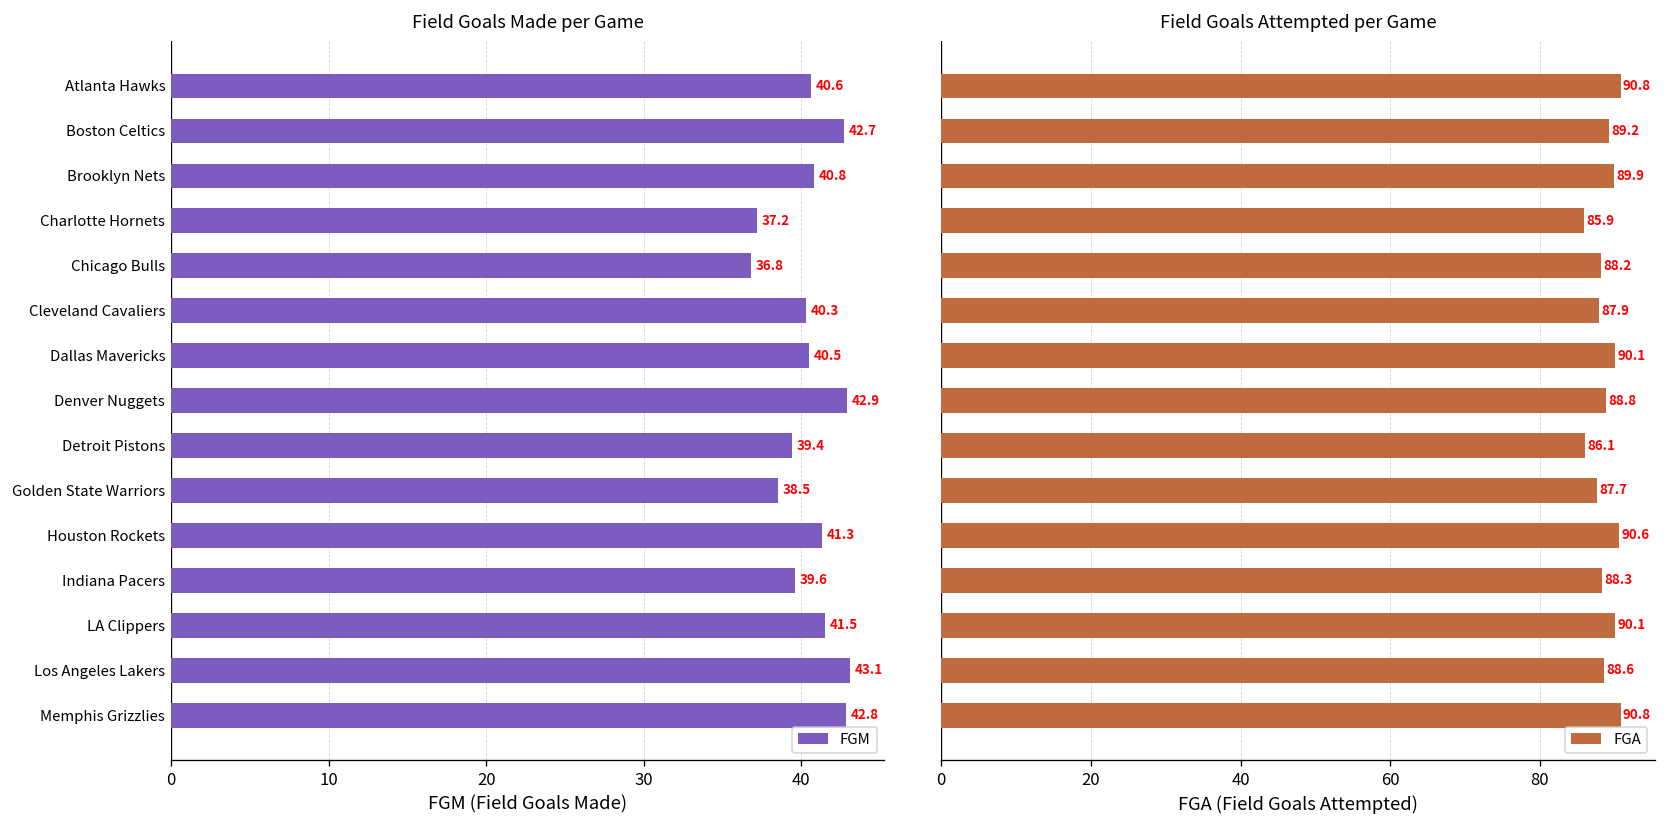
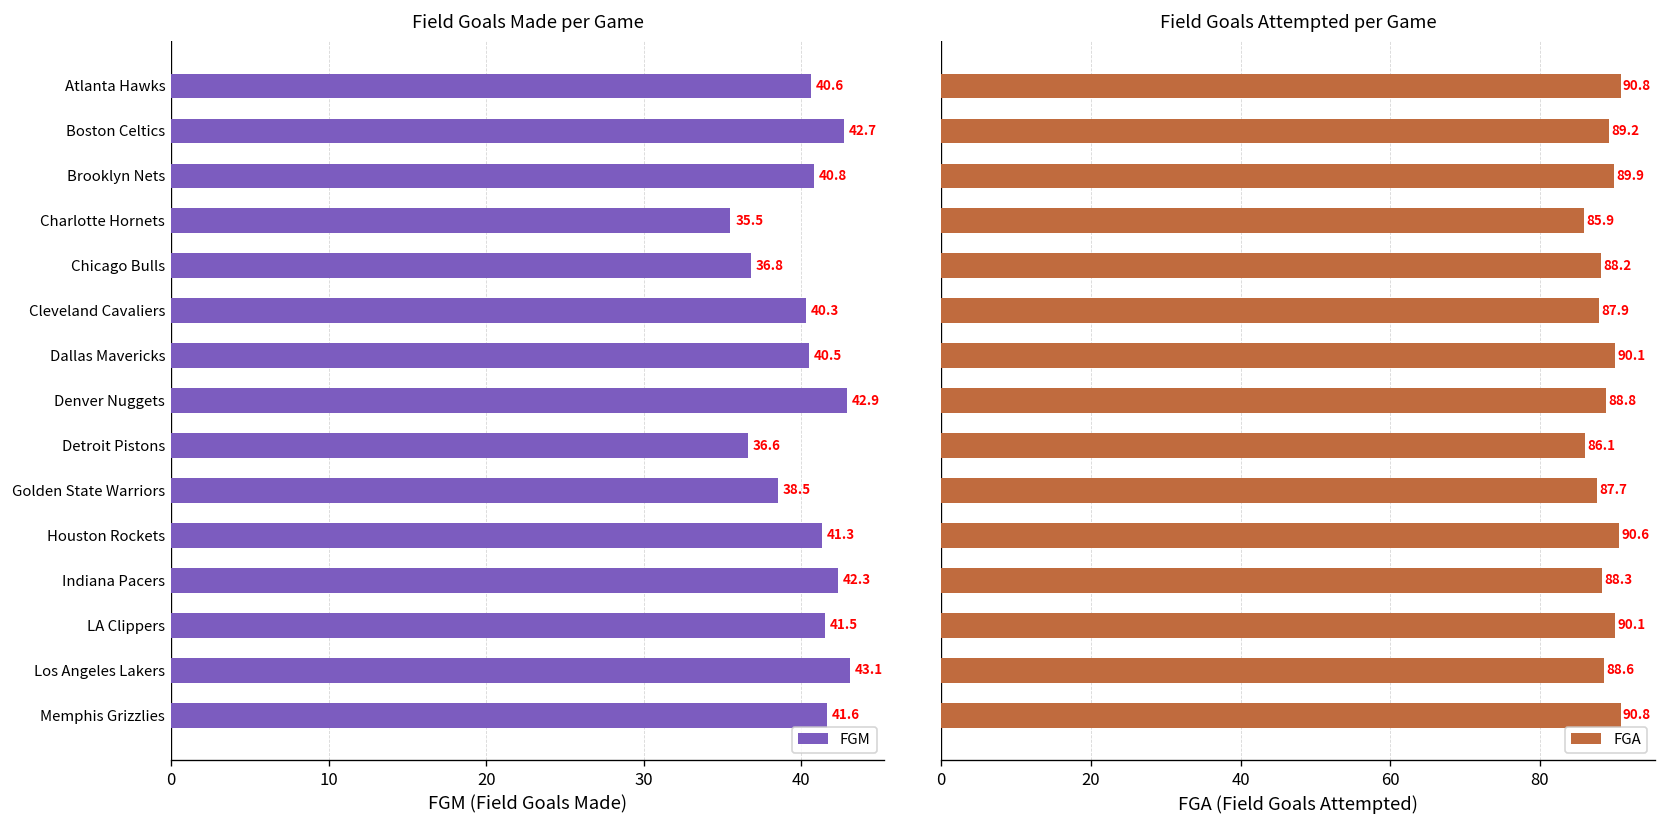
Field Goals Made per Game, Charlotte Hornets: 37.2 -> 35.5
Field Goals Made per Game, Detroit Pistons: 39.4 -> 36.6
Field Goals Made per Game, Indiana Pacers: 39.6 -> 42.3
Field Goals Made per Game, Memphis Grizzlies: 42.8 -> 41.6
